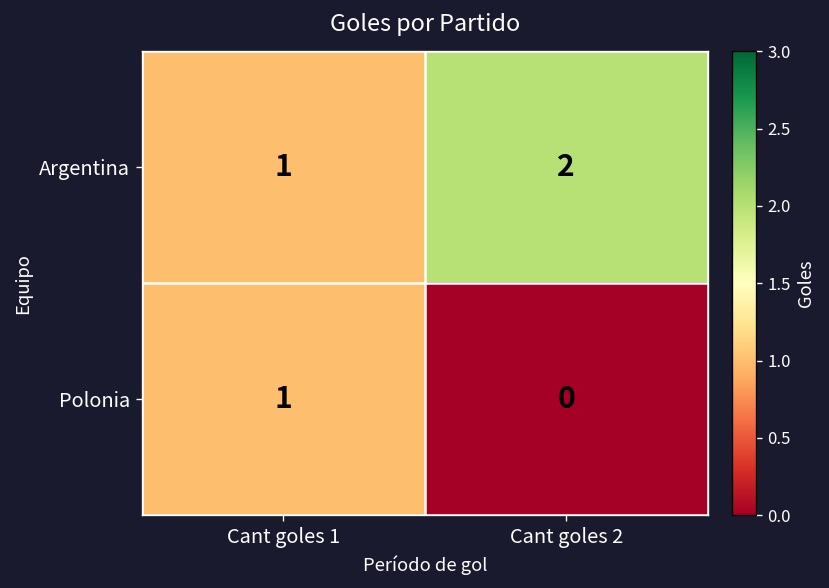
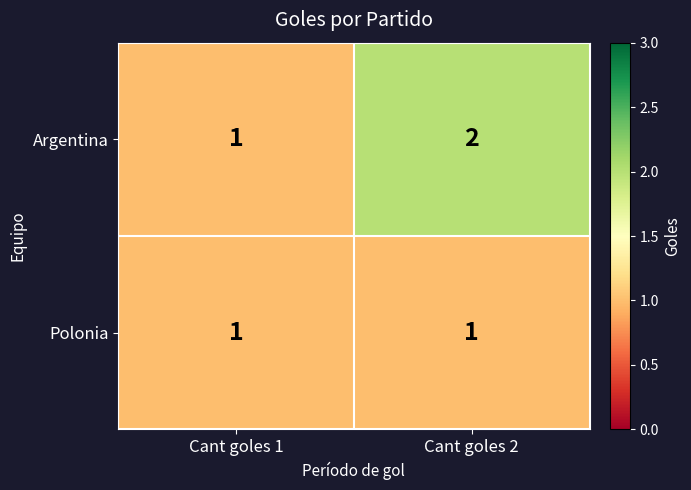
Polonia, Cant goles 2: 0 -> 1
